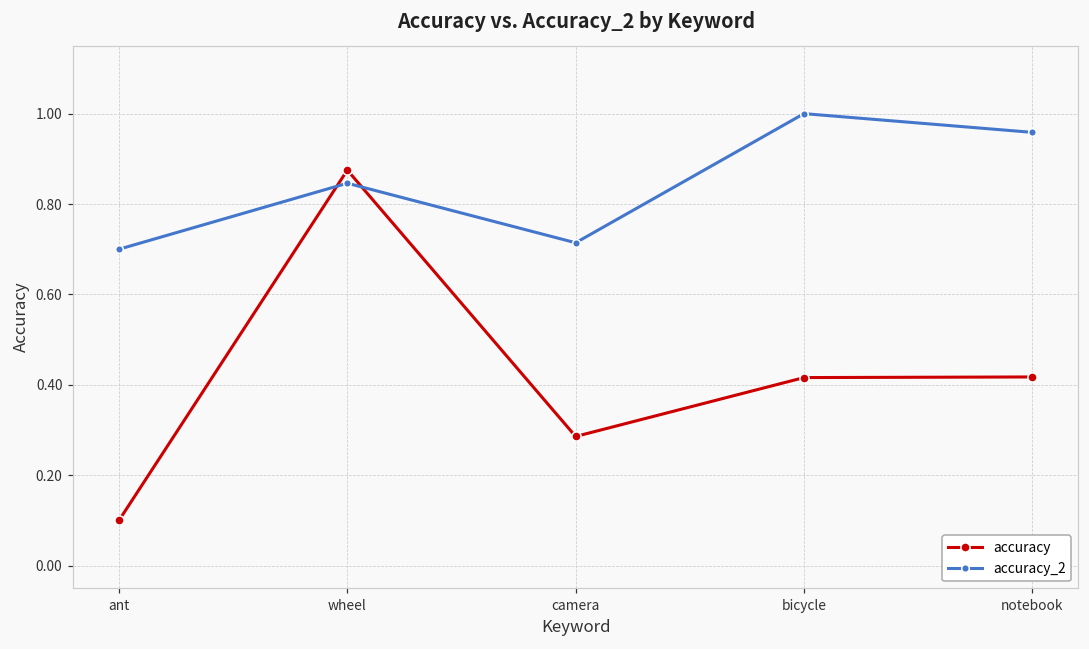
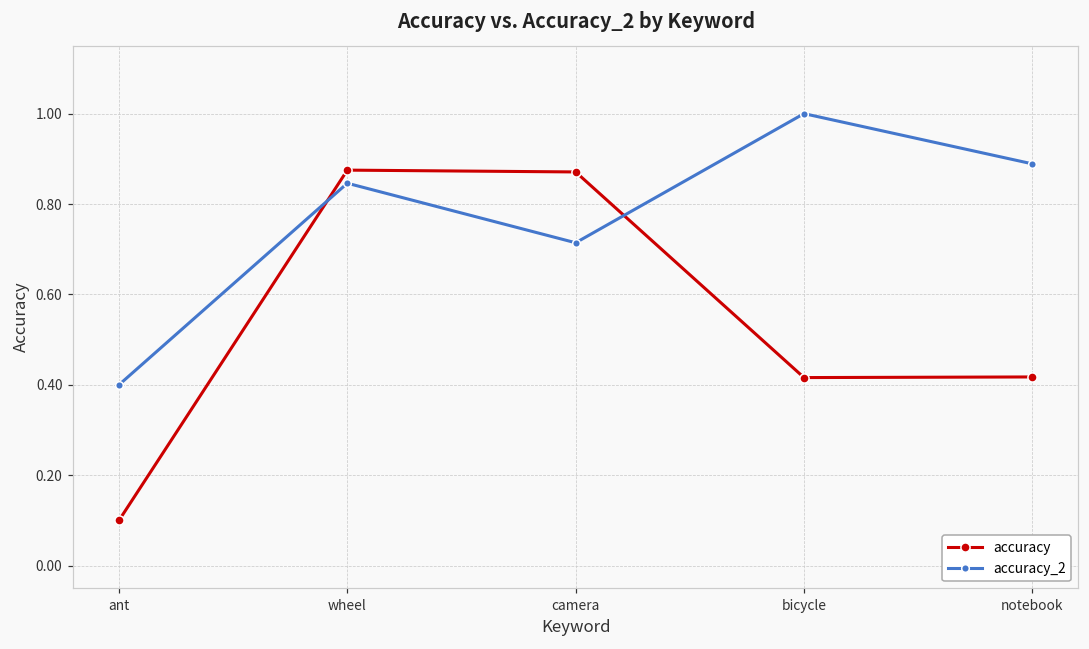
accuracy_2, ant: 0.7 -> 0.4
accuracy, camera: 0.29 -> 0.87
accuracy_2, notebook: 0.96 -> 0.89
